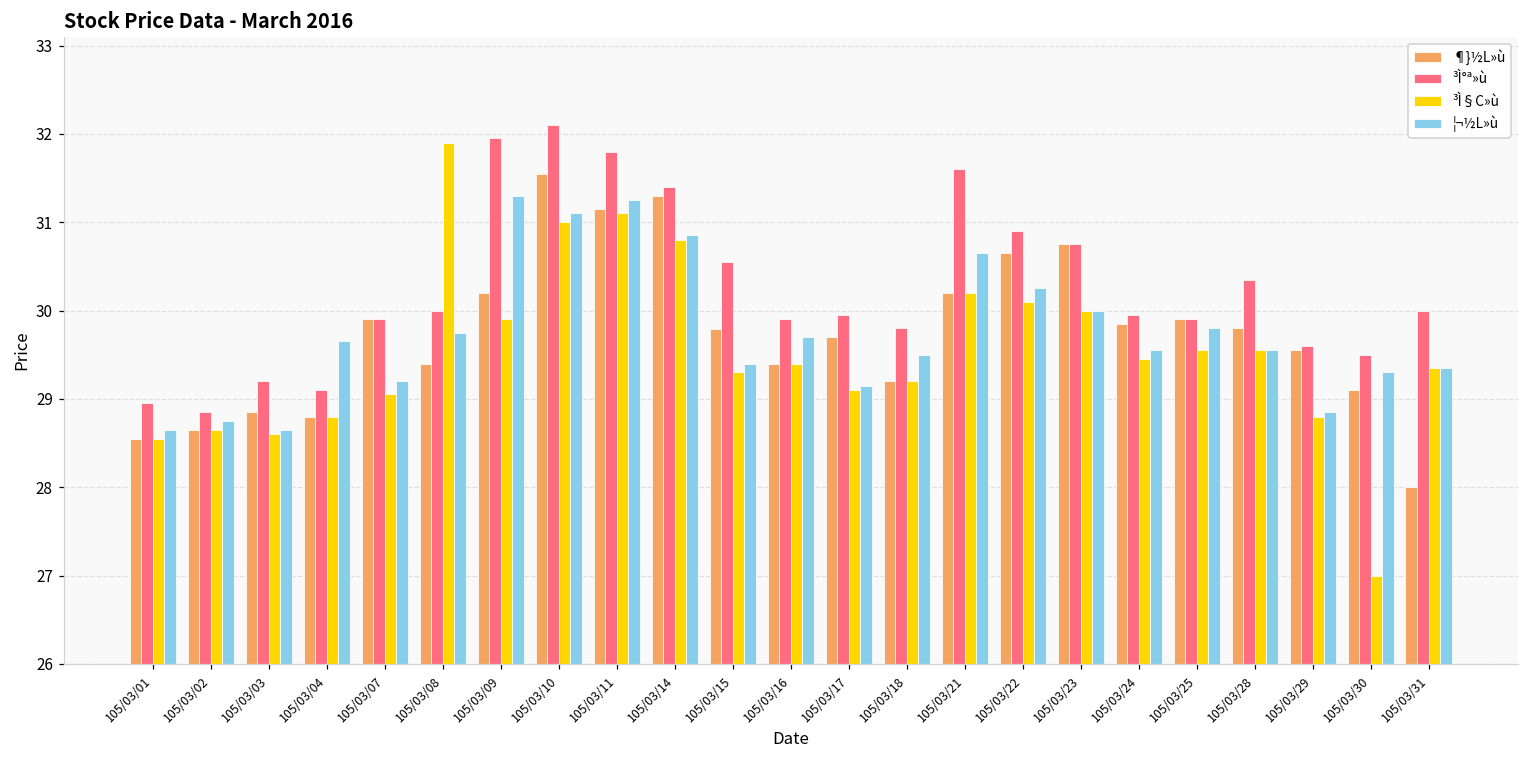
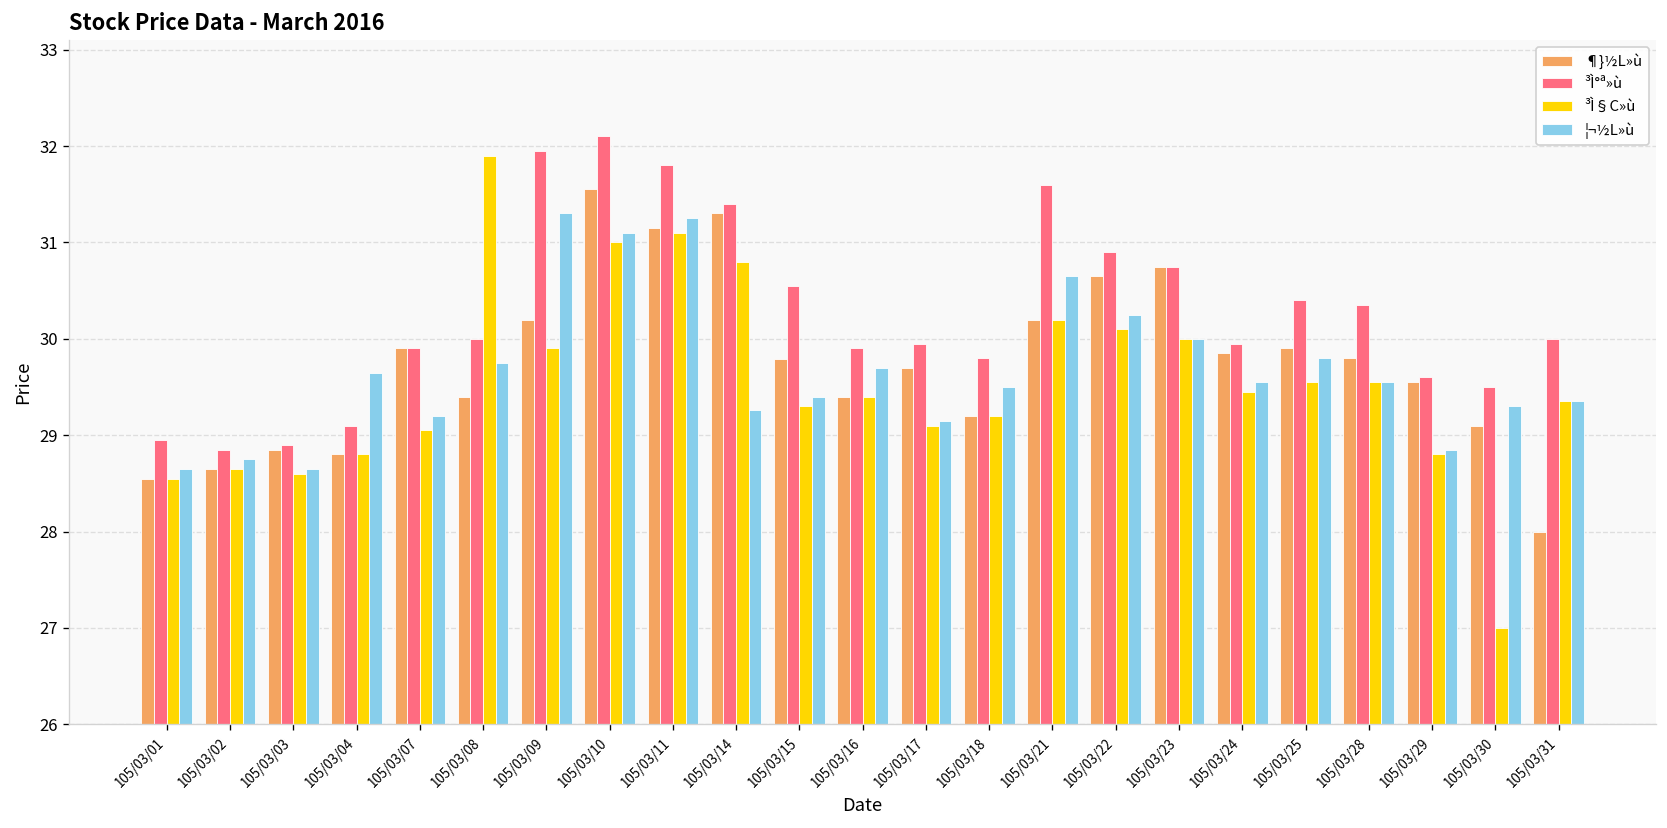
³Ì°ª»ù, 105/03/03: 29.2 -> 28.9
¦¬½L»ù, 105/03/14: 30.9 -> 29.3
³Ì°ª»ù, 105/03/25: 29.9 -> 30.4
